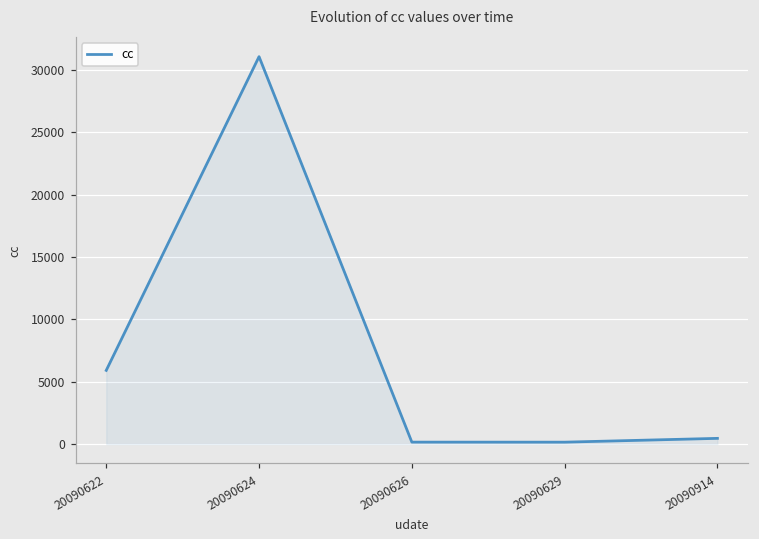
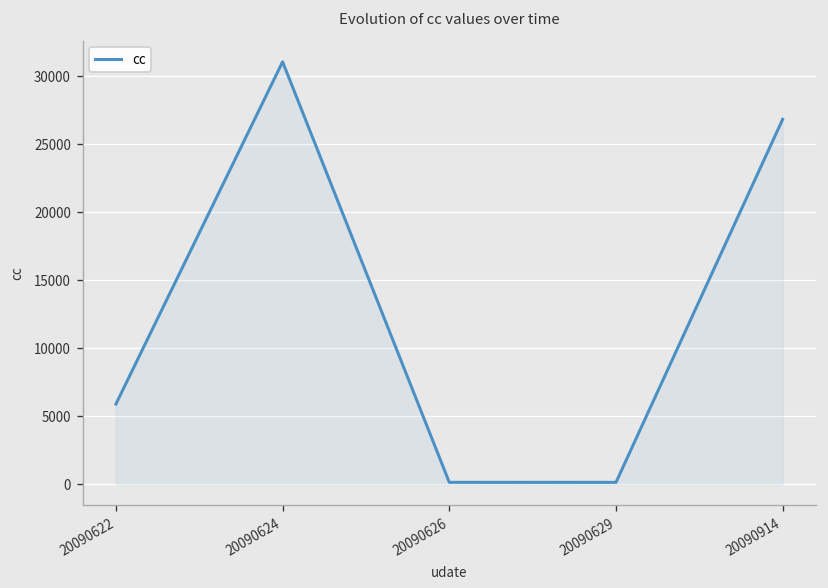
20090914: 500 -> 26800
